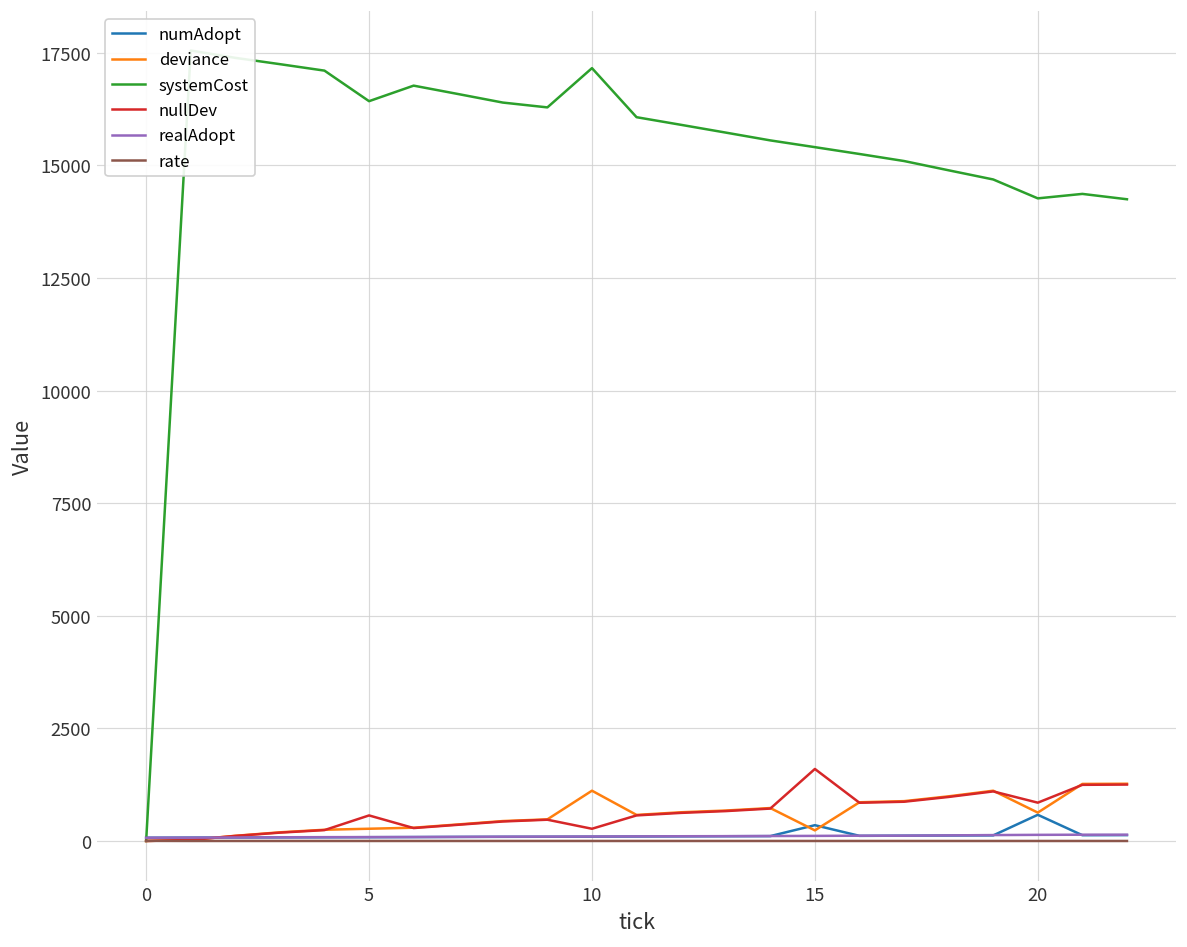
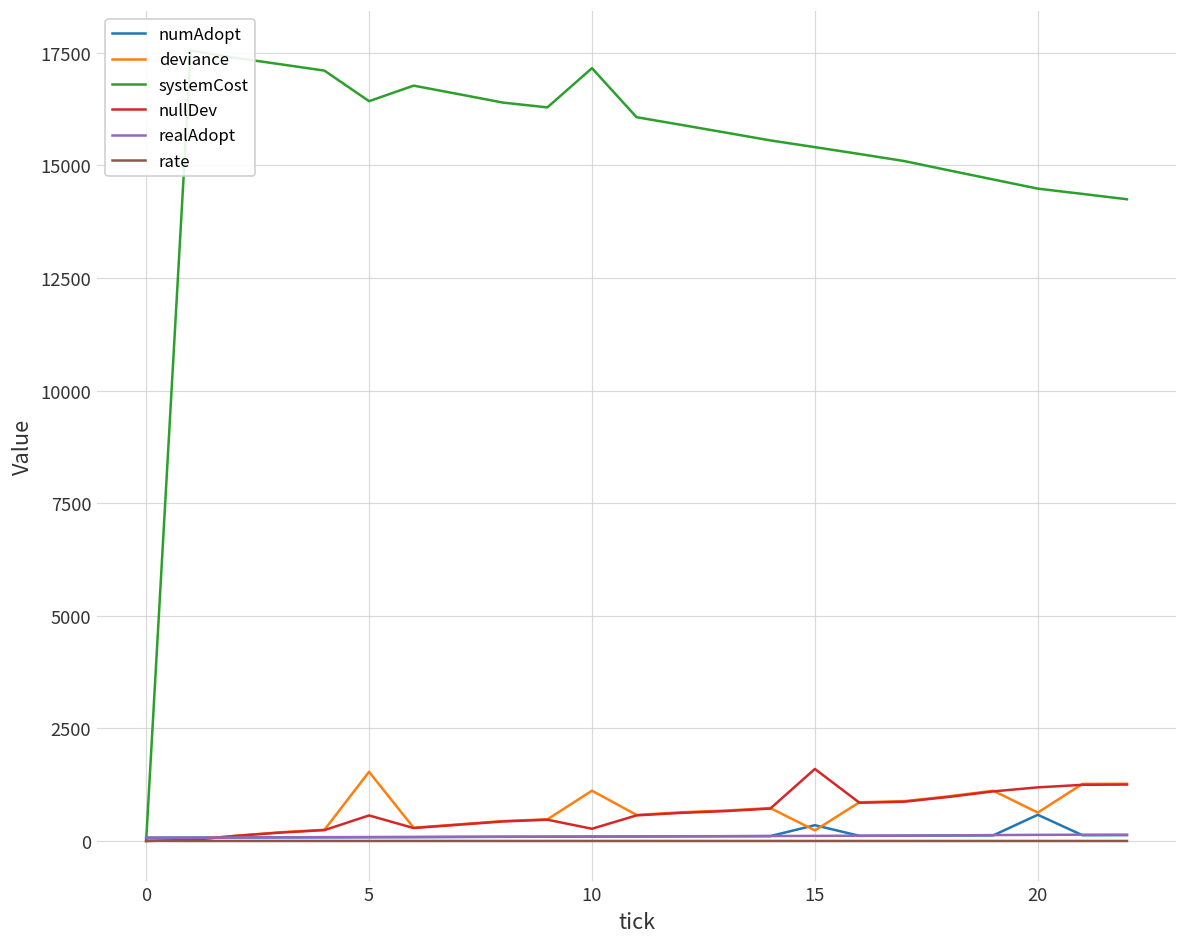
deviance, 5: 300 -> 1500
systemCost, 20: 14300 -> 14500
nullDev, 20: 900 -> 1200
